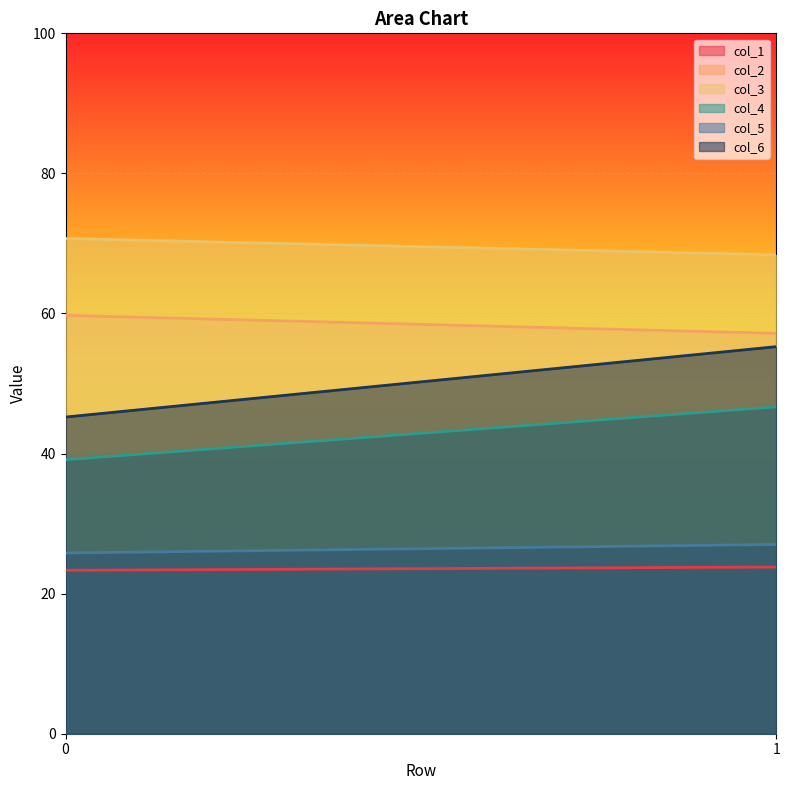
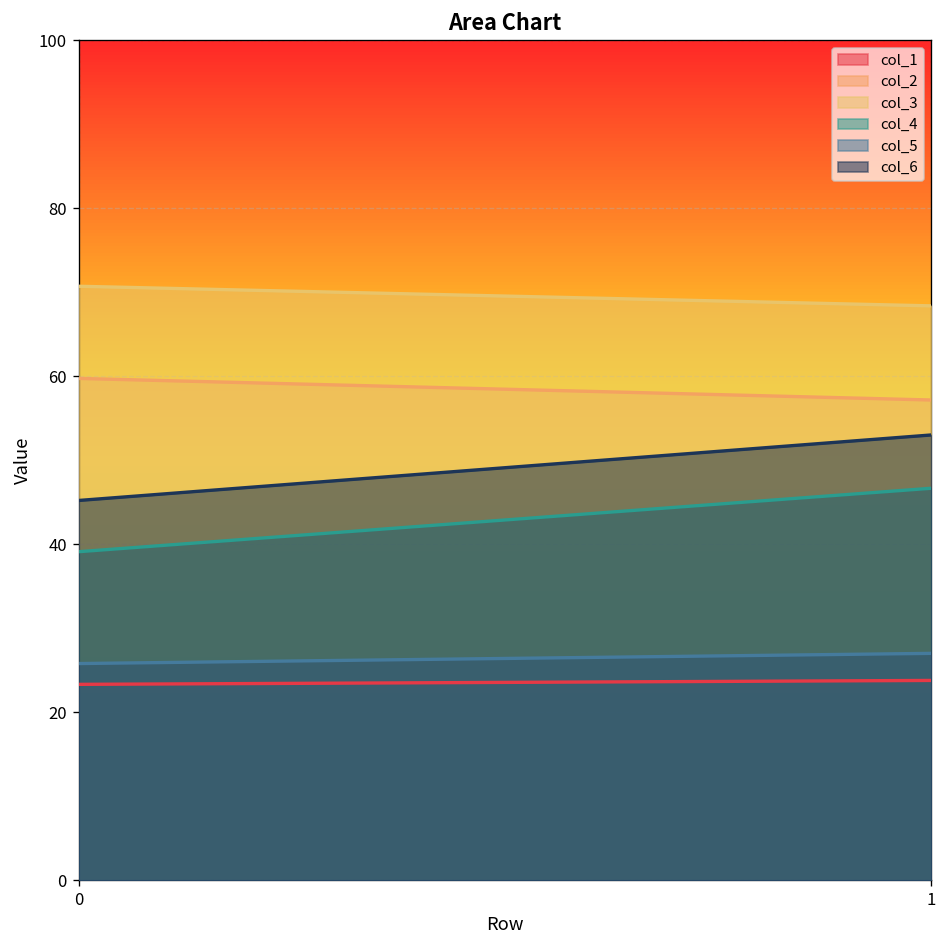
col_6, 1: 55 -> 53
